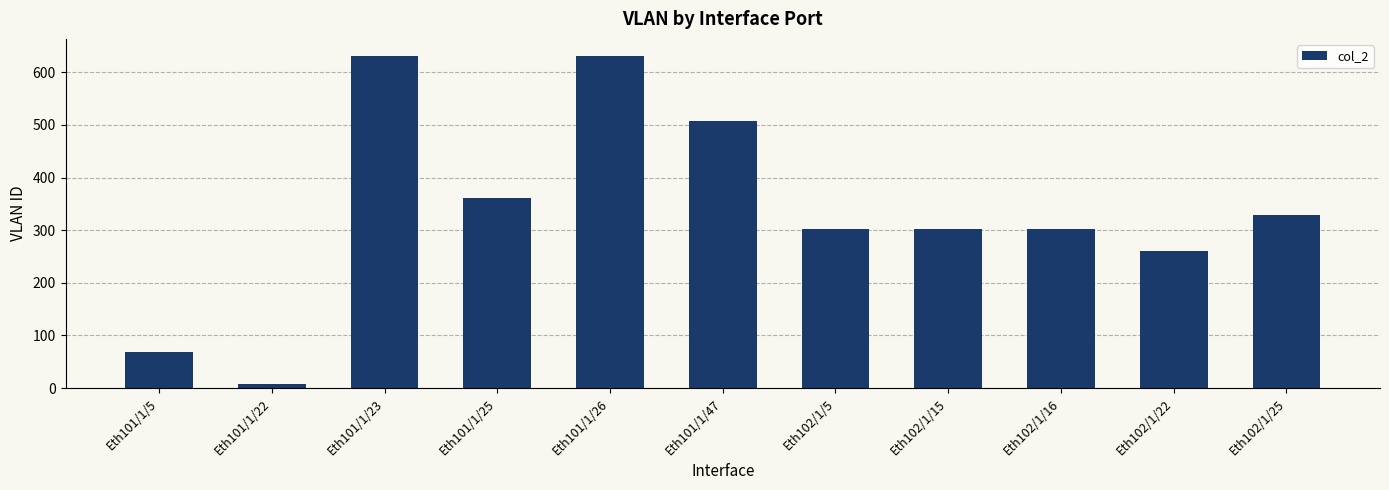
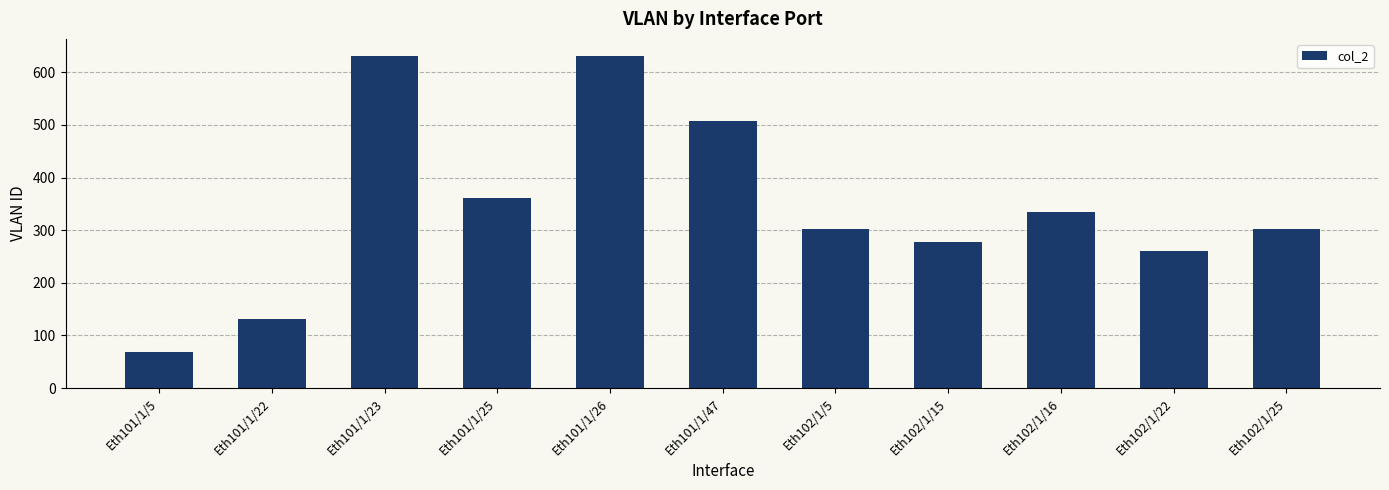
Eth101/1/22: 10 -> 130
Eth102/1/15: 300 -> 280
Eth102/1/16: 300 -> 330
Eth102/1/25: 330 -> 300
